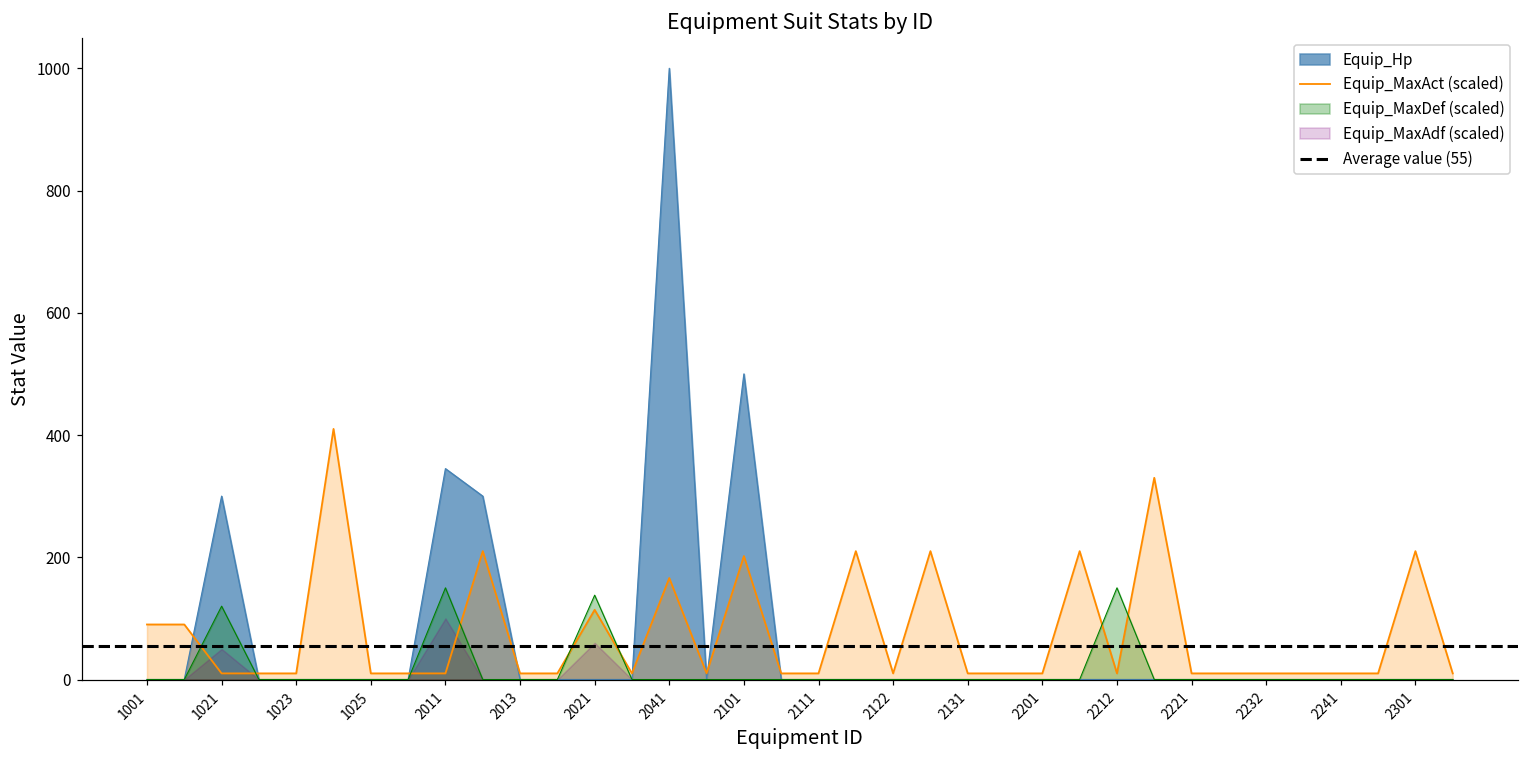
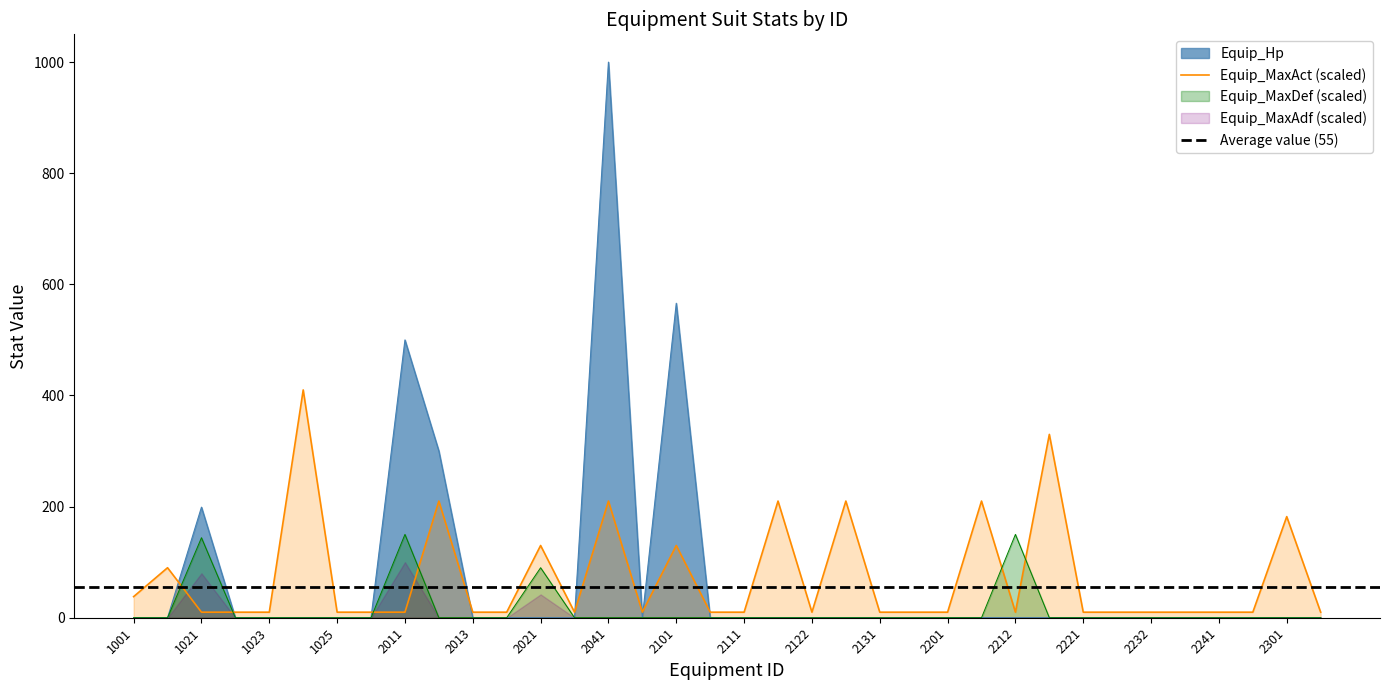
Equip_MaxAct (scaled), 1001: 90 -> 40
Equip_Hp, 1021: 300 -> 200
Equip_MaxDef (scaled), 1021: 120 -> 140
Equip_MaxAdf (scaled), 1021: 50 -> 80
Equip_Hp, 2011: 350 -> 500
Equip_MaxAct (scaled), 2021: 110 -> 130
Equip_MaxDef (scaled), 2021: 140 -> 90
Equip_MaxAdf (scaled), 2021: 60 -> 40
Equip_MaxAct (scaled), 2041: 170 -> 210
Equip_Hp, 2101: 500 -> 570
Equip_MaxAct (scaled), 2101: 200 -> 130
Equip_MaxAct (scaled), 2301: 210 -> 180
